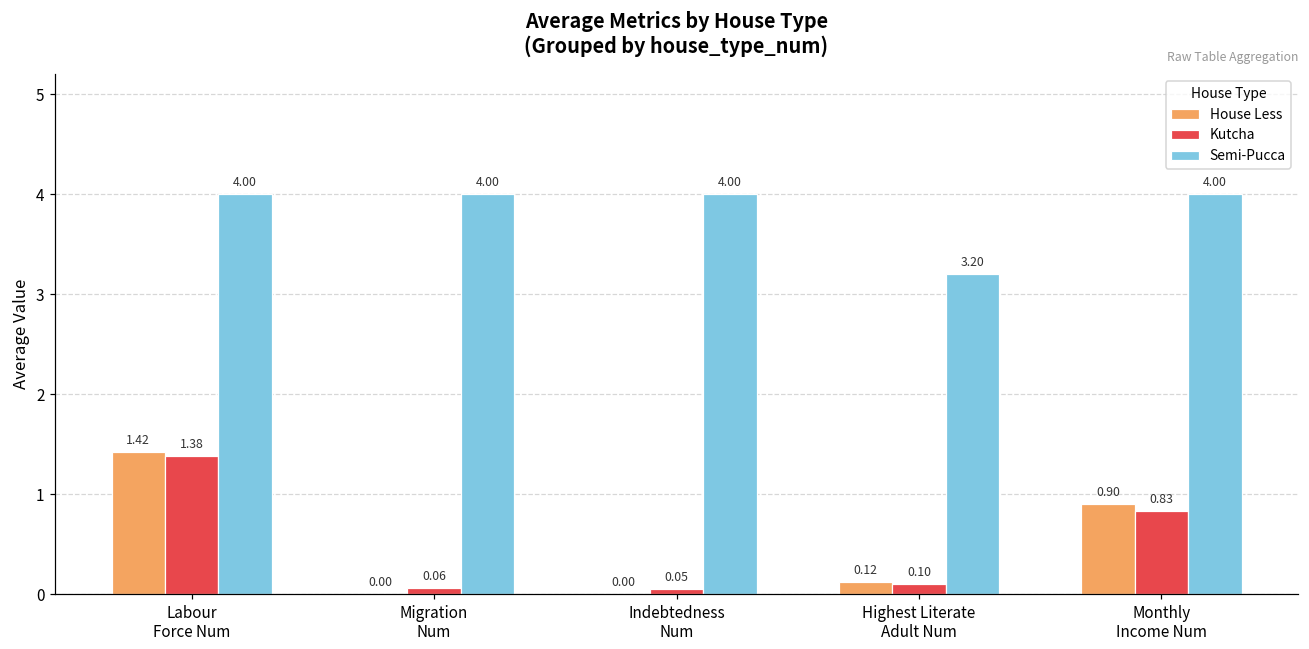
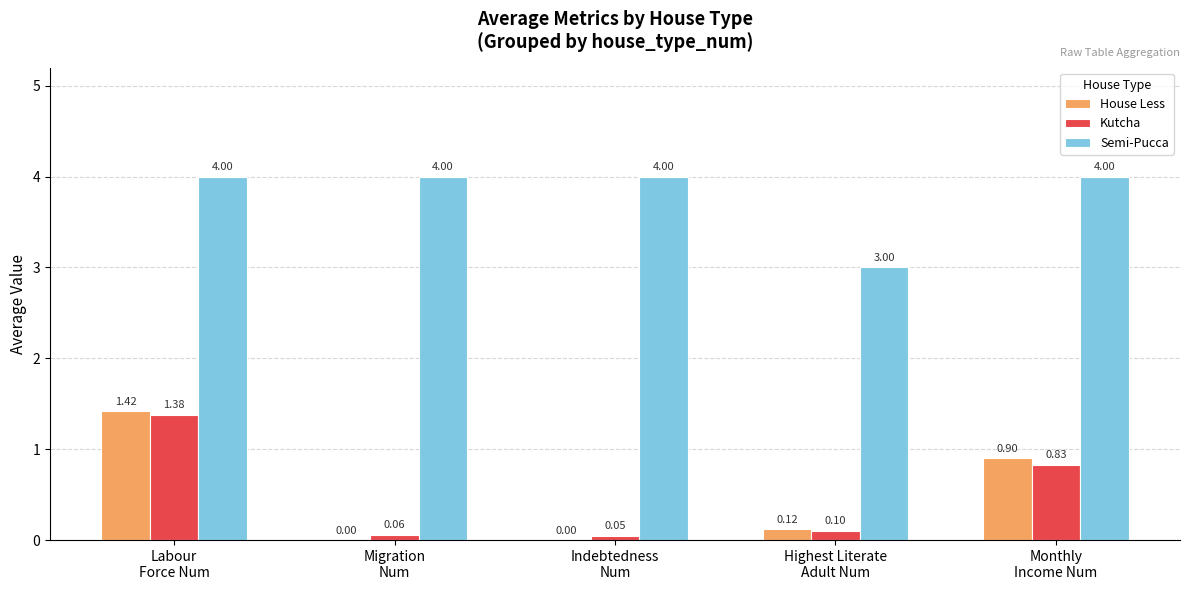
Semi-Pucca, Highest Literate Adult Num: 3.20 -> 3.00
